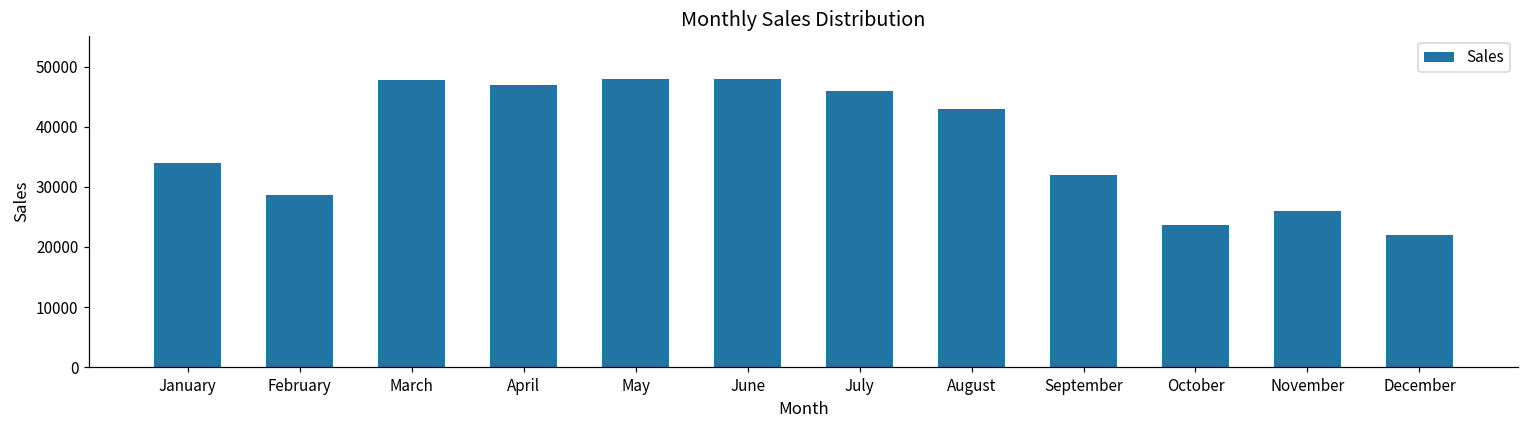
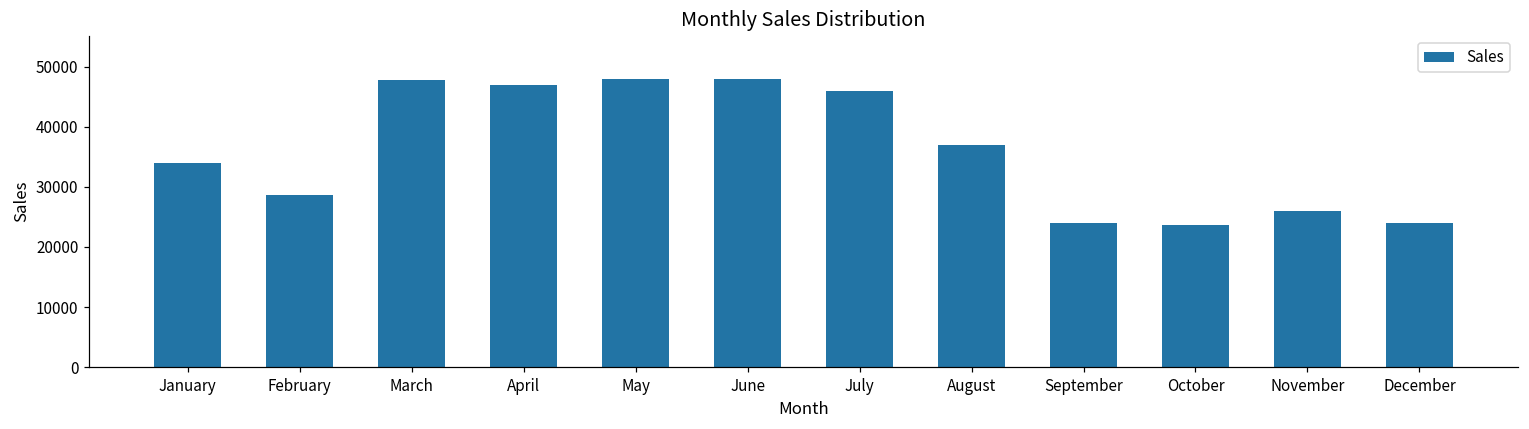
August: 43000 -> 37000
September: 32000 -> 24000
December: 22000 -> 24000
